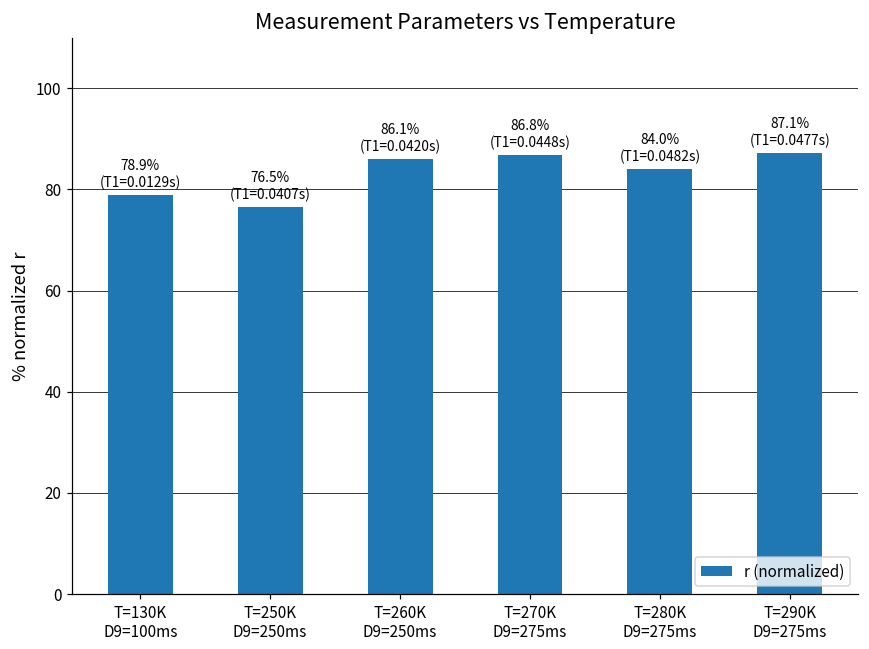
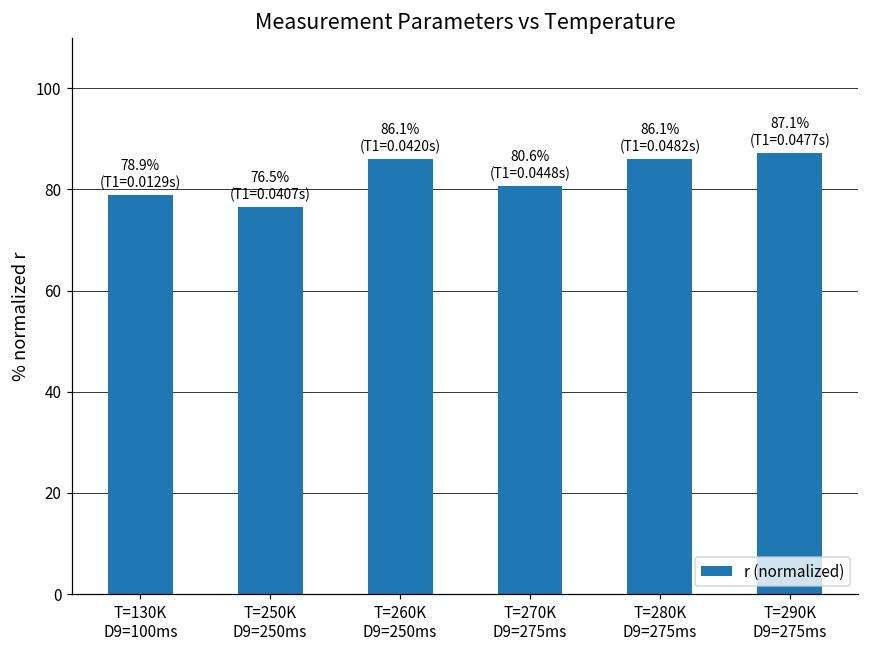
T=270K D9=275ms: 86.8% -> 80.6%
T=280K D9=275ms: 84.0% -> 86.1%
